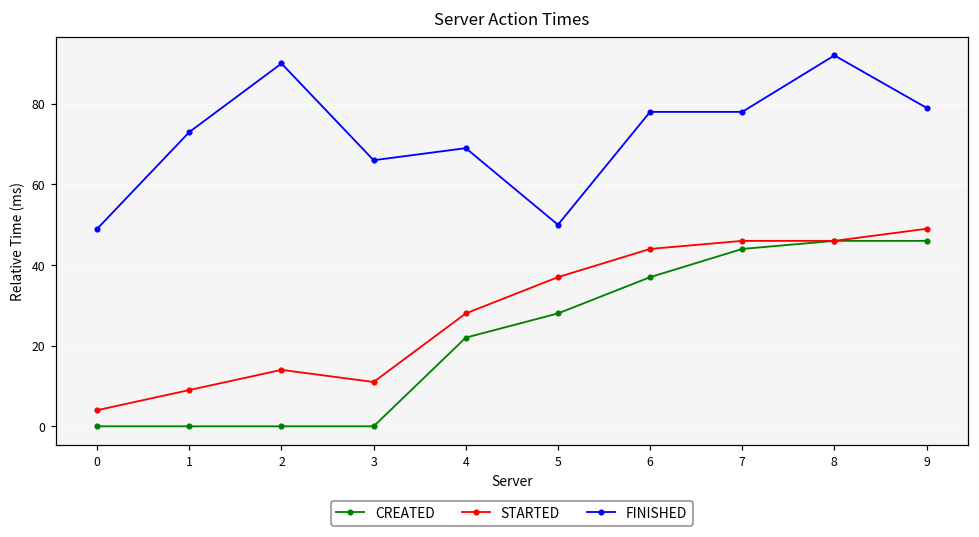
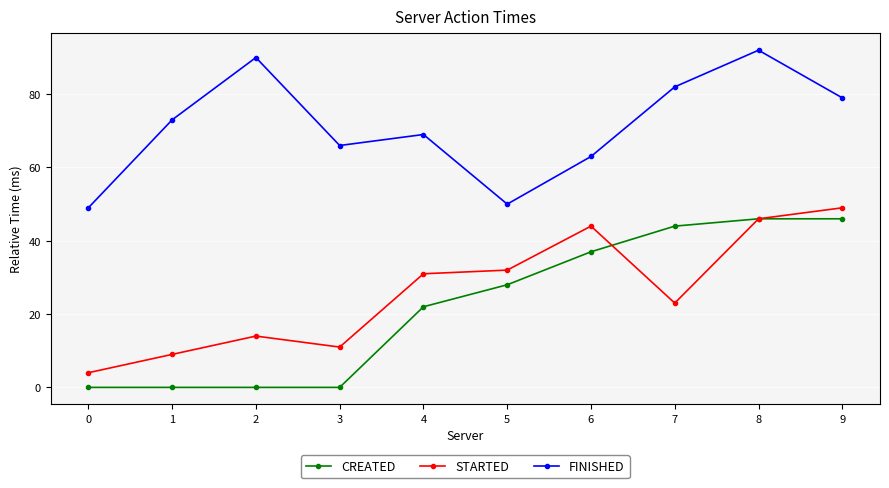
STARTED, 4: 28 -> 31
STARTED, 5: 37 -> 32
FINISHED, 6: 78 -> 63
STARTED, 7: 46 -> 23
FINISHED, 7: 78 -> 82
